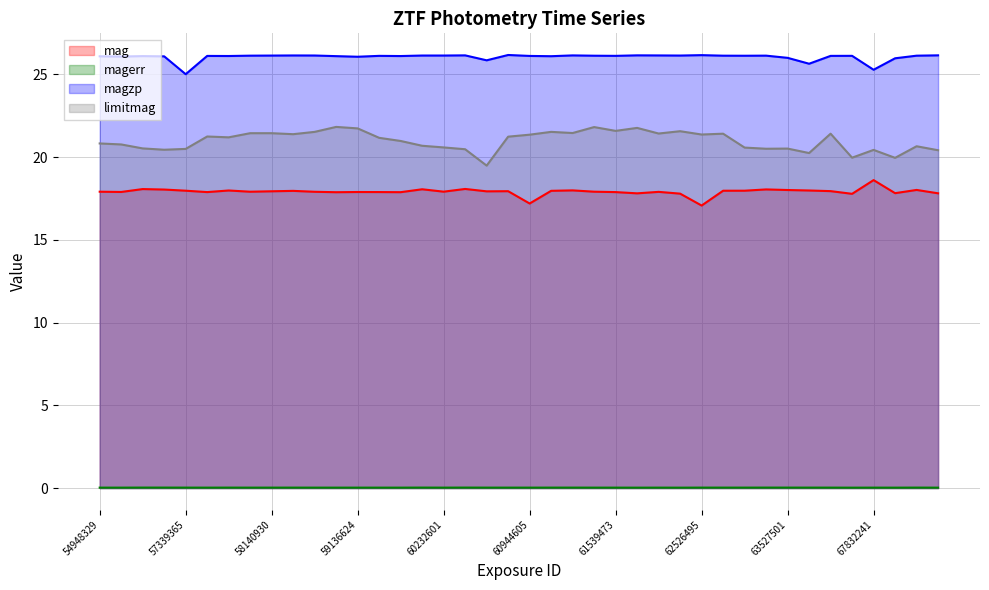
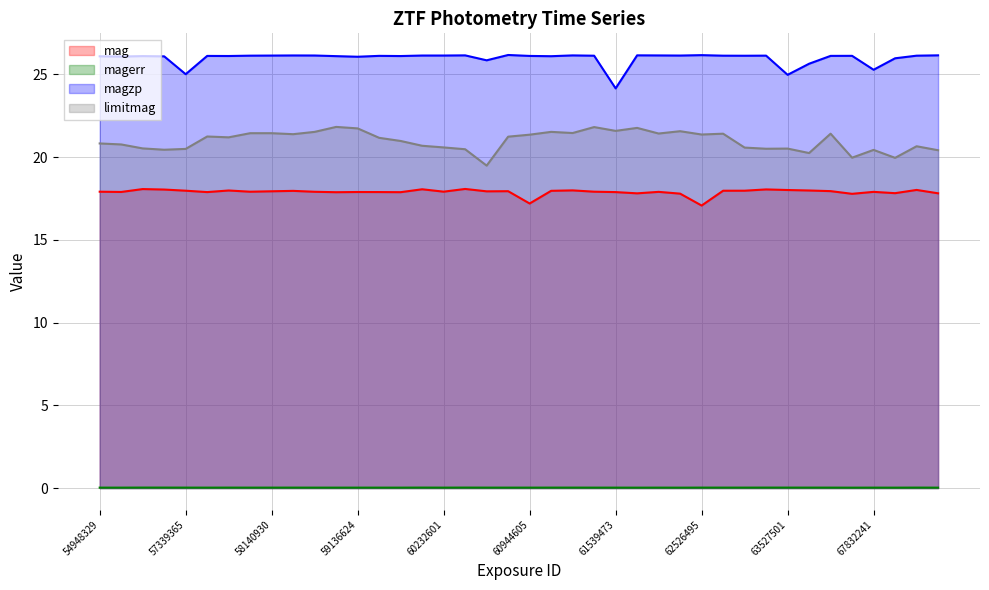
magzp, 61539473: 26.1 -> 24.2
magzp, 63527501: 26.0 -> 25.0
mag, 67832241: 18.6 -> 17.9
